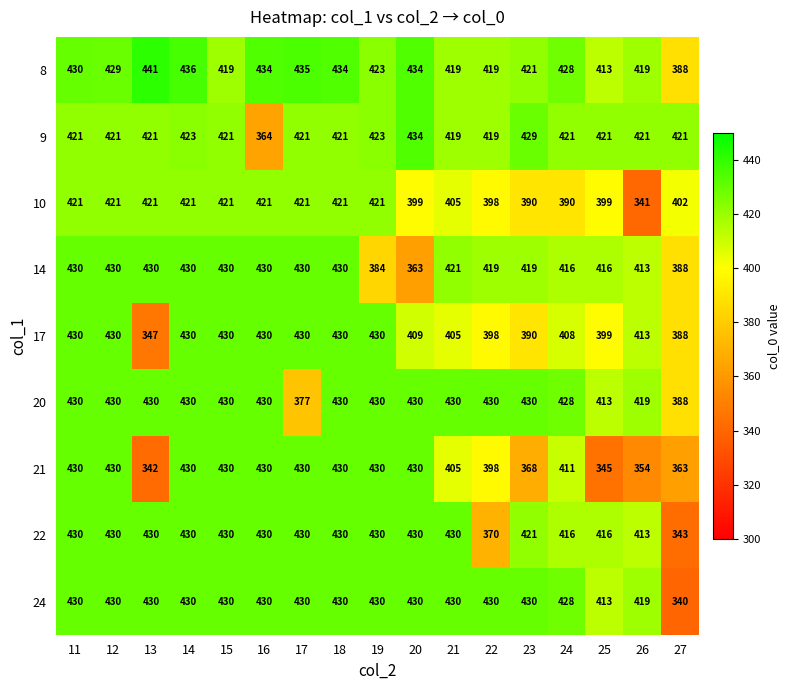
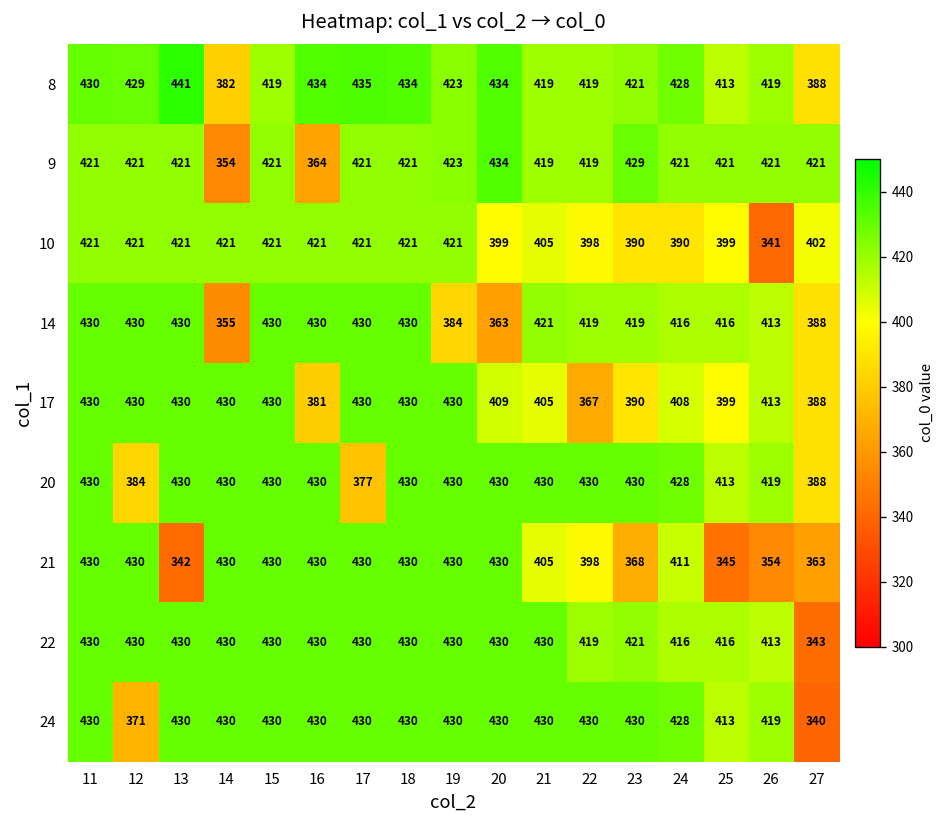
8, 14: 436 -> 382
9, 14: 423 -> 354
14, 14: 430 -> 355
17, 13: 347 -> 430
17, 16: 430 -> 381
17, 22: 398 -> 367
20, 12: 430 -> 384
22, 22: 370 -> 419
24, 12: 430 -> 371
